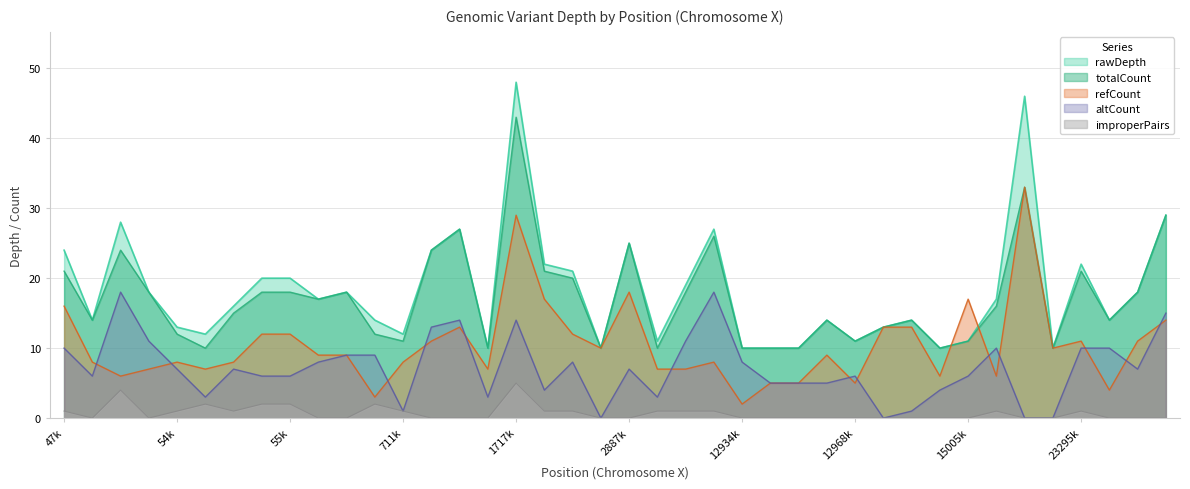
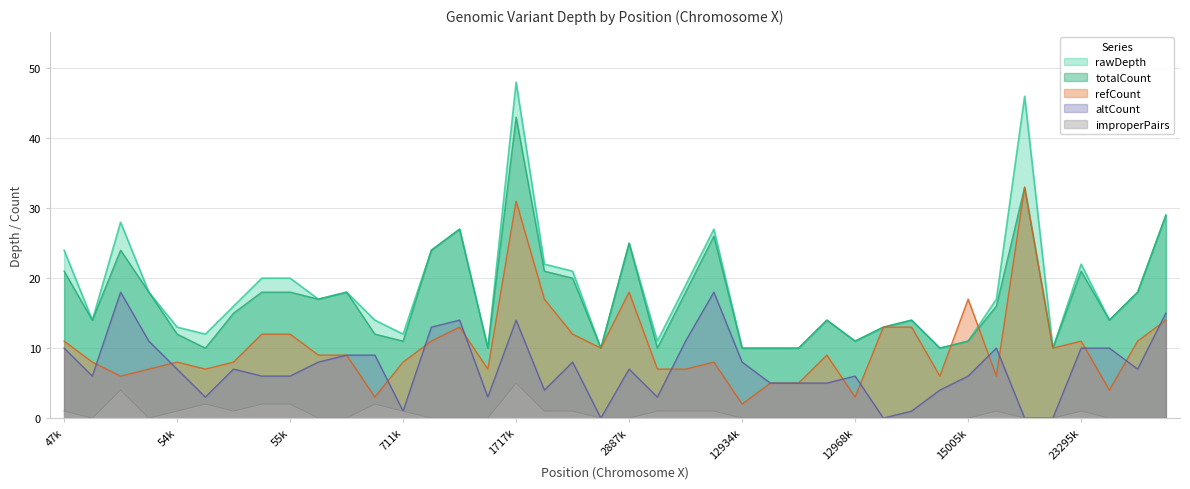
refCount, 47k: 16 -> 11
refCount, 1717k: 29 -> 31
refCount, 12968k: 5 -> 3
